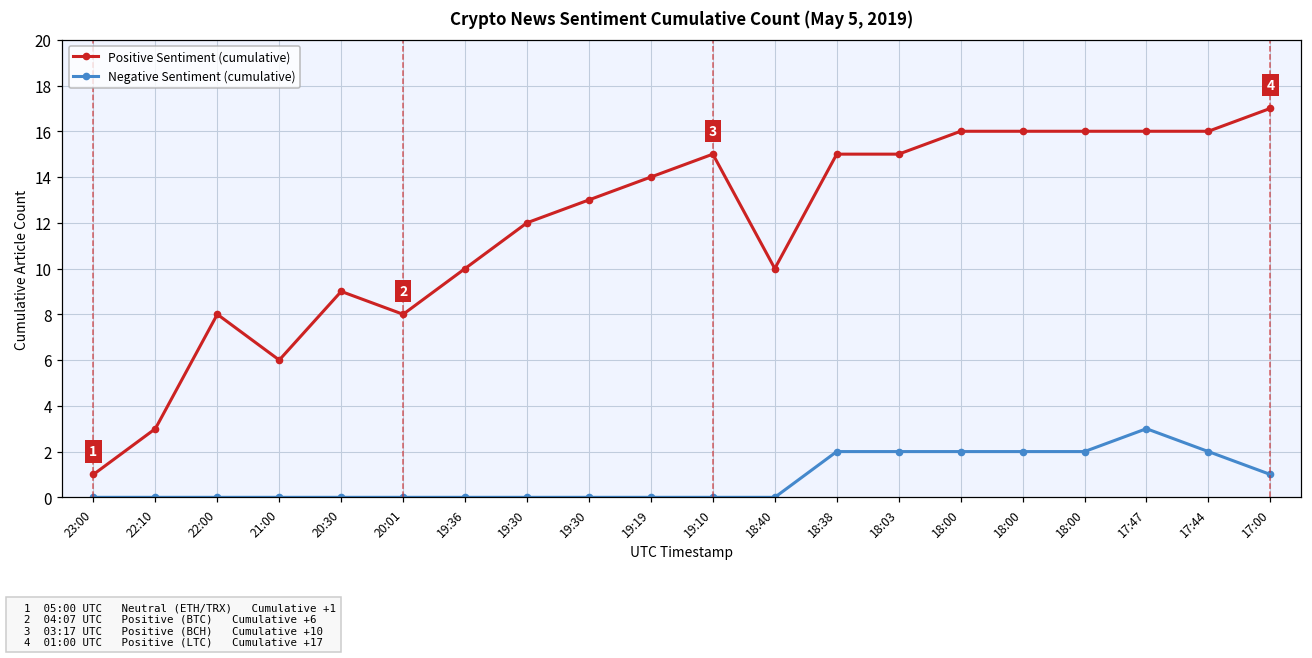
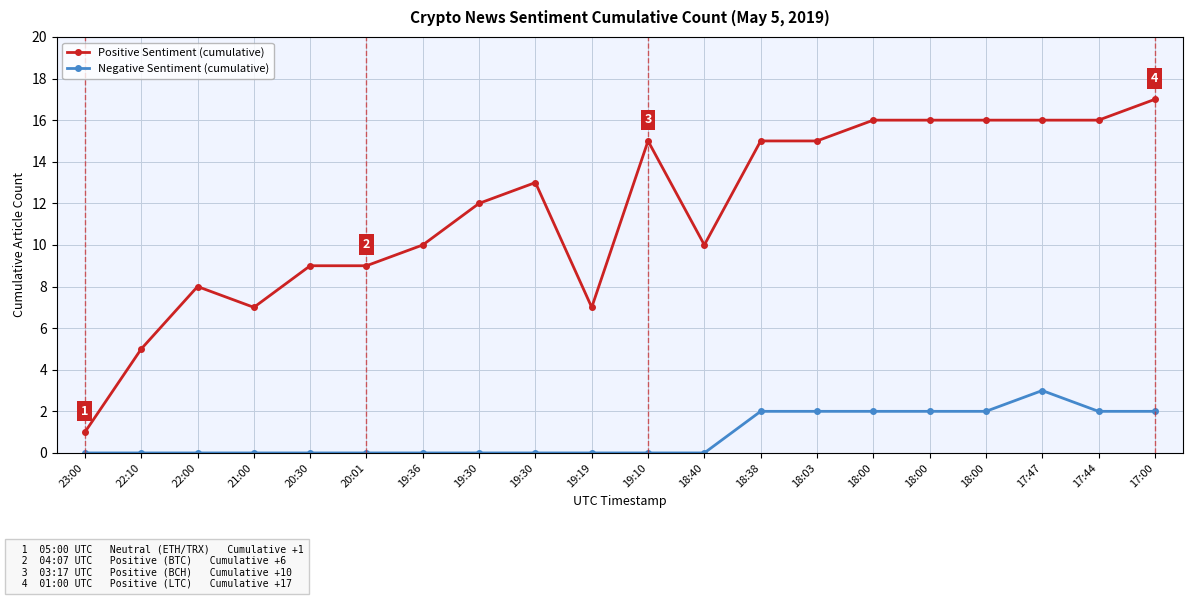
Positive Sentiment (cumulative), 22:10: 3 -> 5
Positive Sentiment (cumulative), 21:00: 6 -> 7
Positive Sentiment (cumulative), 20:01: 8 -> 9
Positive Sentiment (cumulative), 19:19: 14 -> 7
Negative Sentiment (cumulative), 17:00: 1 -> 2
